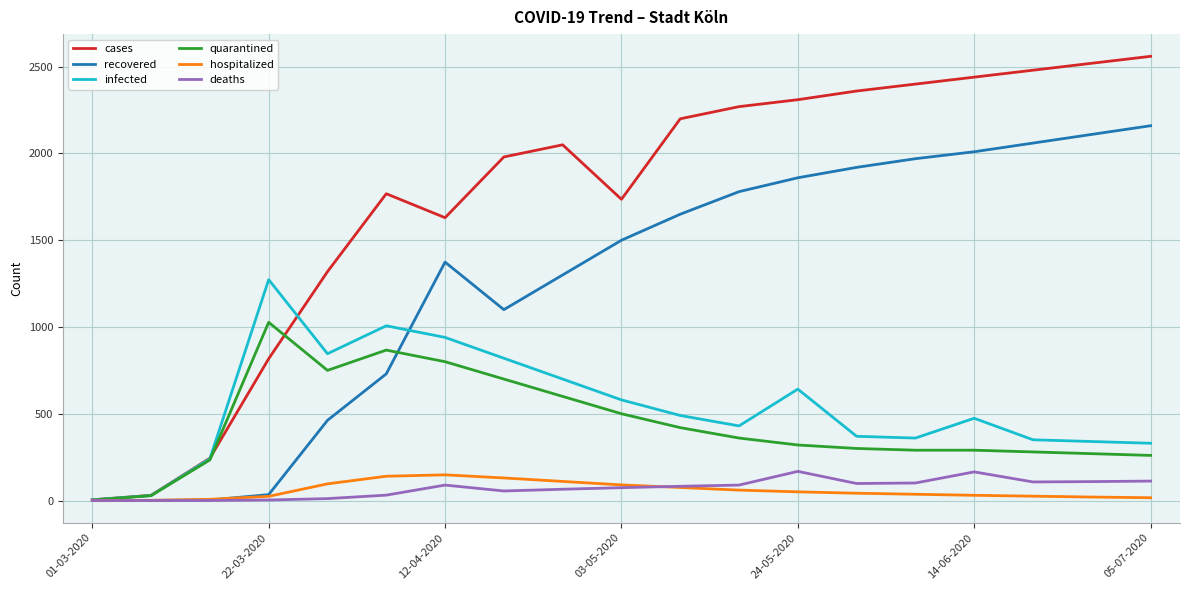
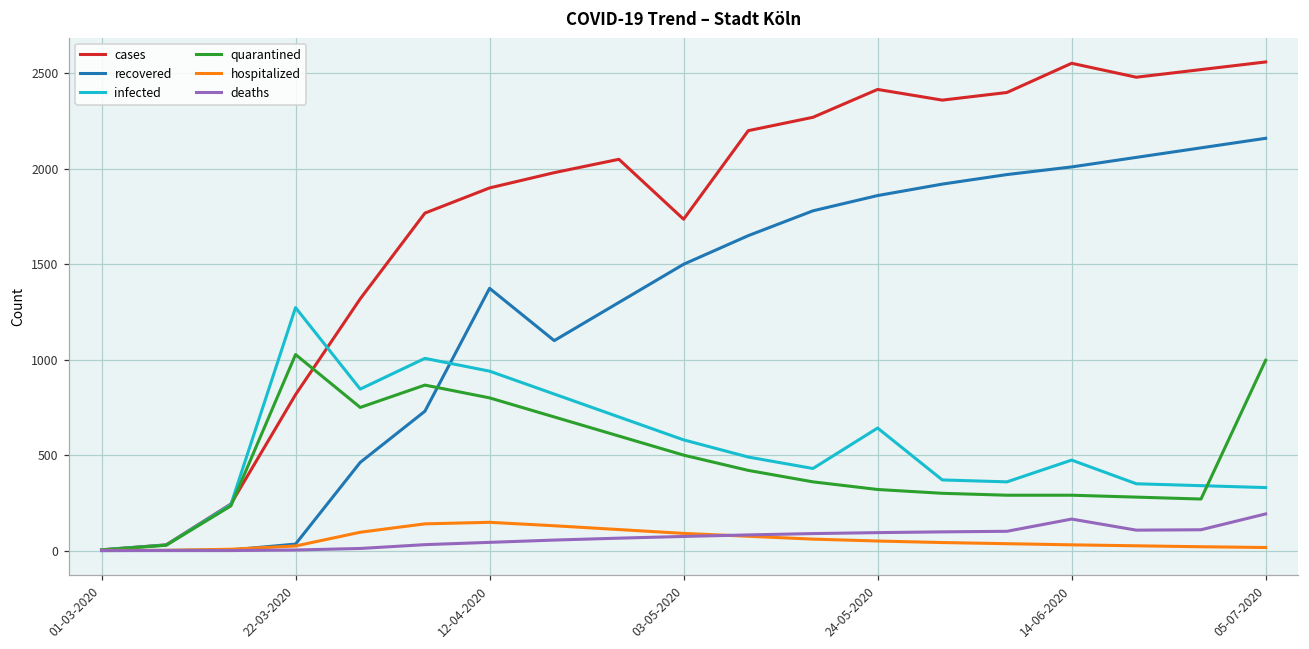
cases, 12-04-2020: 1630 -> 1900
deaths, 12-04-2020: 90 -> 40
cases, 24-05-2020: 2310 -> 2420
deaths, 24-05-2020: 170 -> 90
cases, 14-06-2020: 2440 -> 2550
quarantined, 05-07-2020: 260 -> 1000
deaths, 05-07-2020: 110 -> 190
